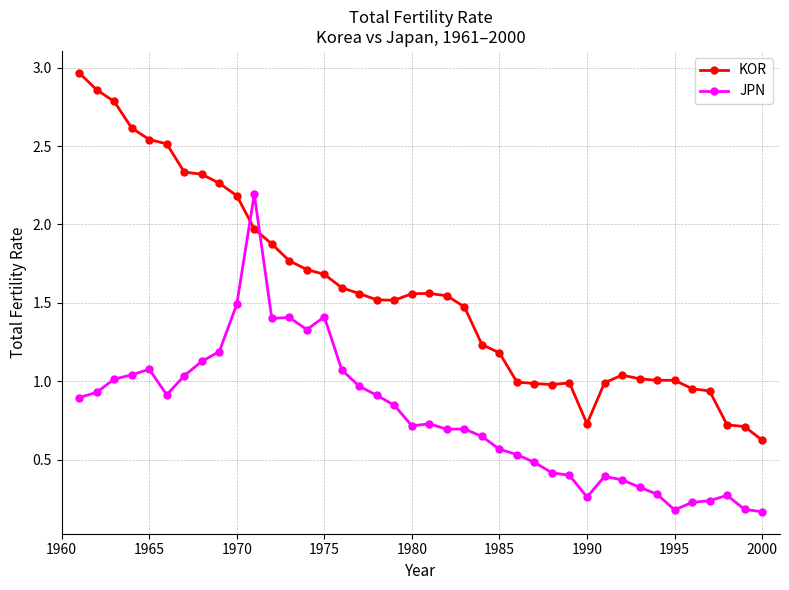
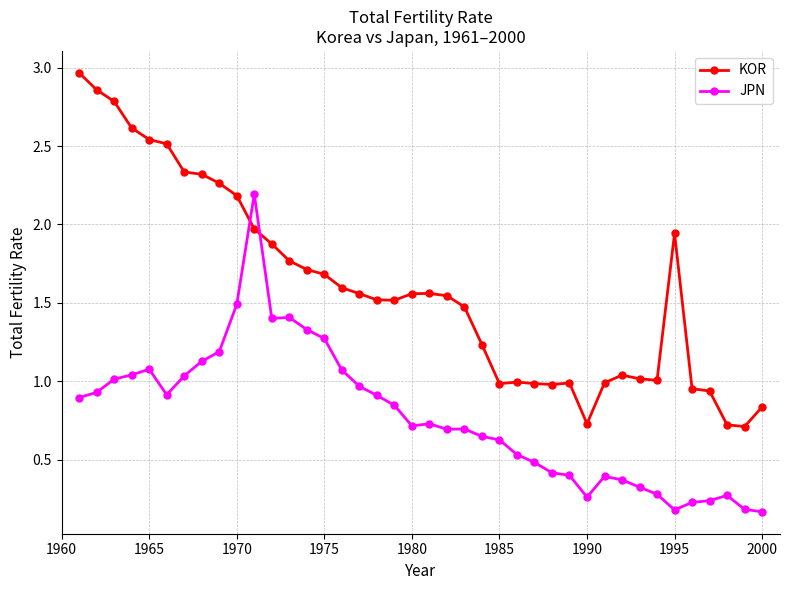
JPN, 1975: 1.41 -> 1.27
KOR, 1985: 1.18 -> 0.98
JPN, 1985: 0.57 -> 0.63
KOR, 1995: 1.01 -> 1.94
KOR, 2000: 0.62 -> 0.84
